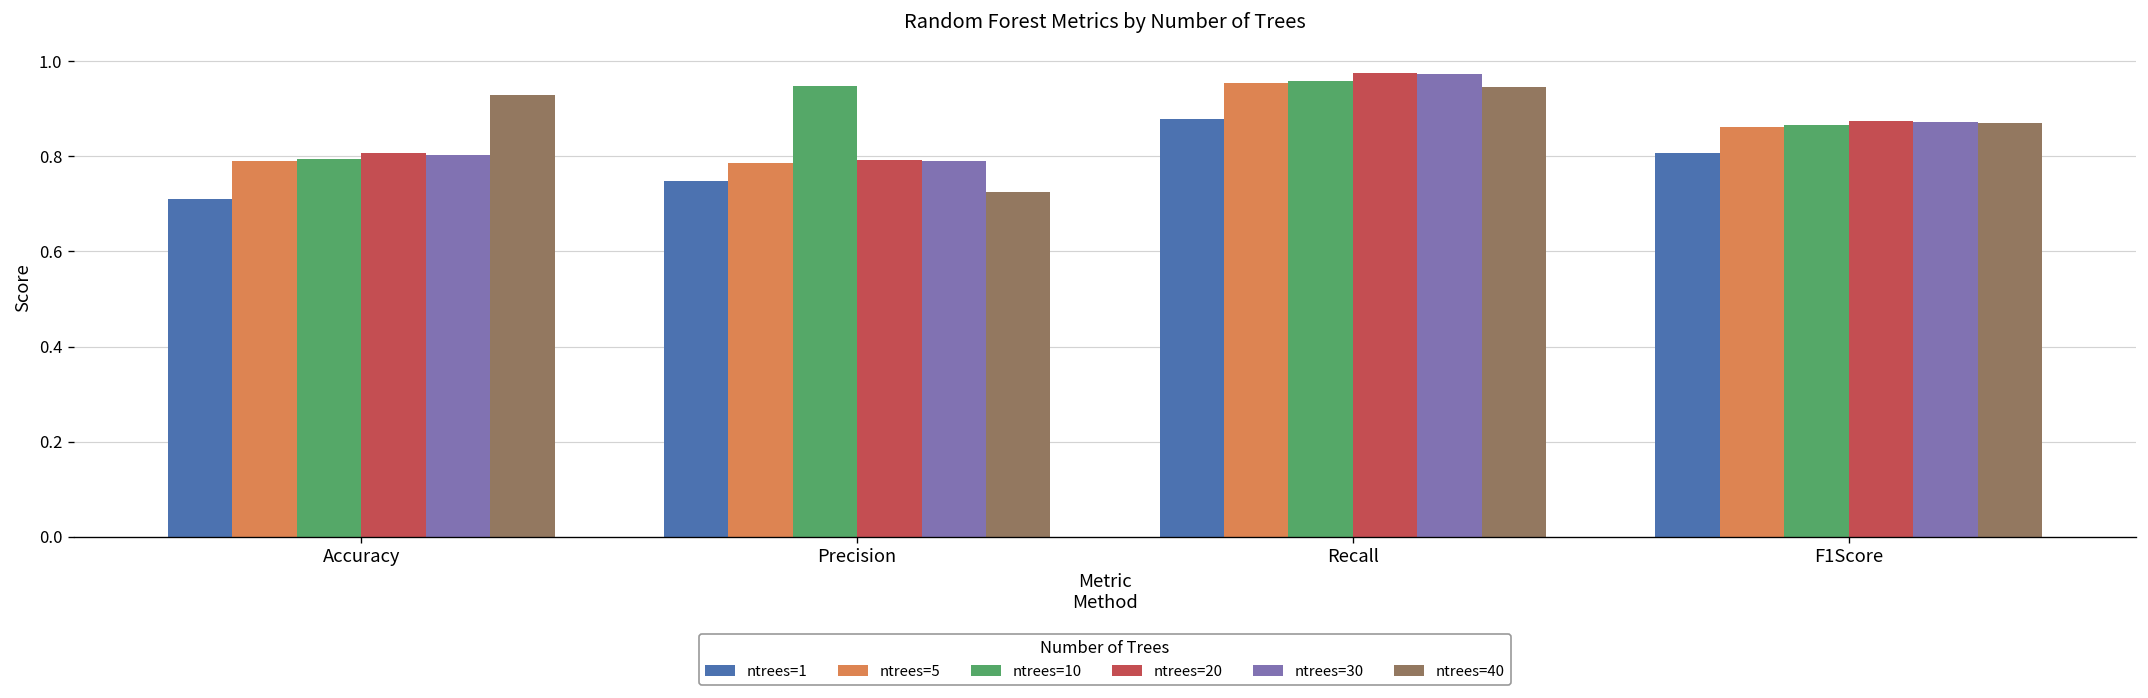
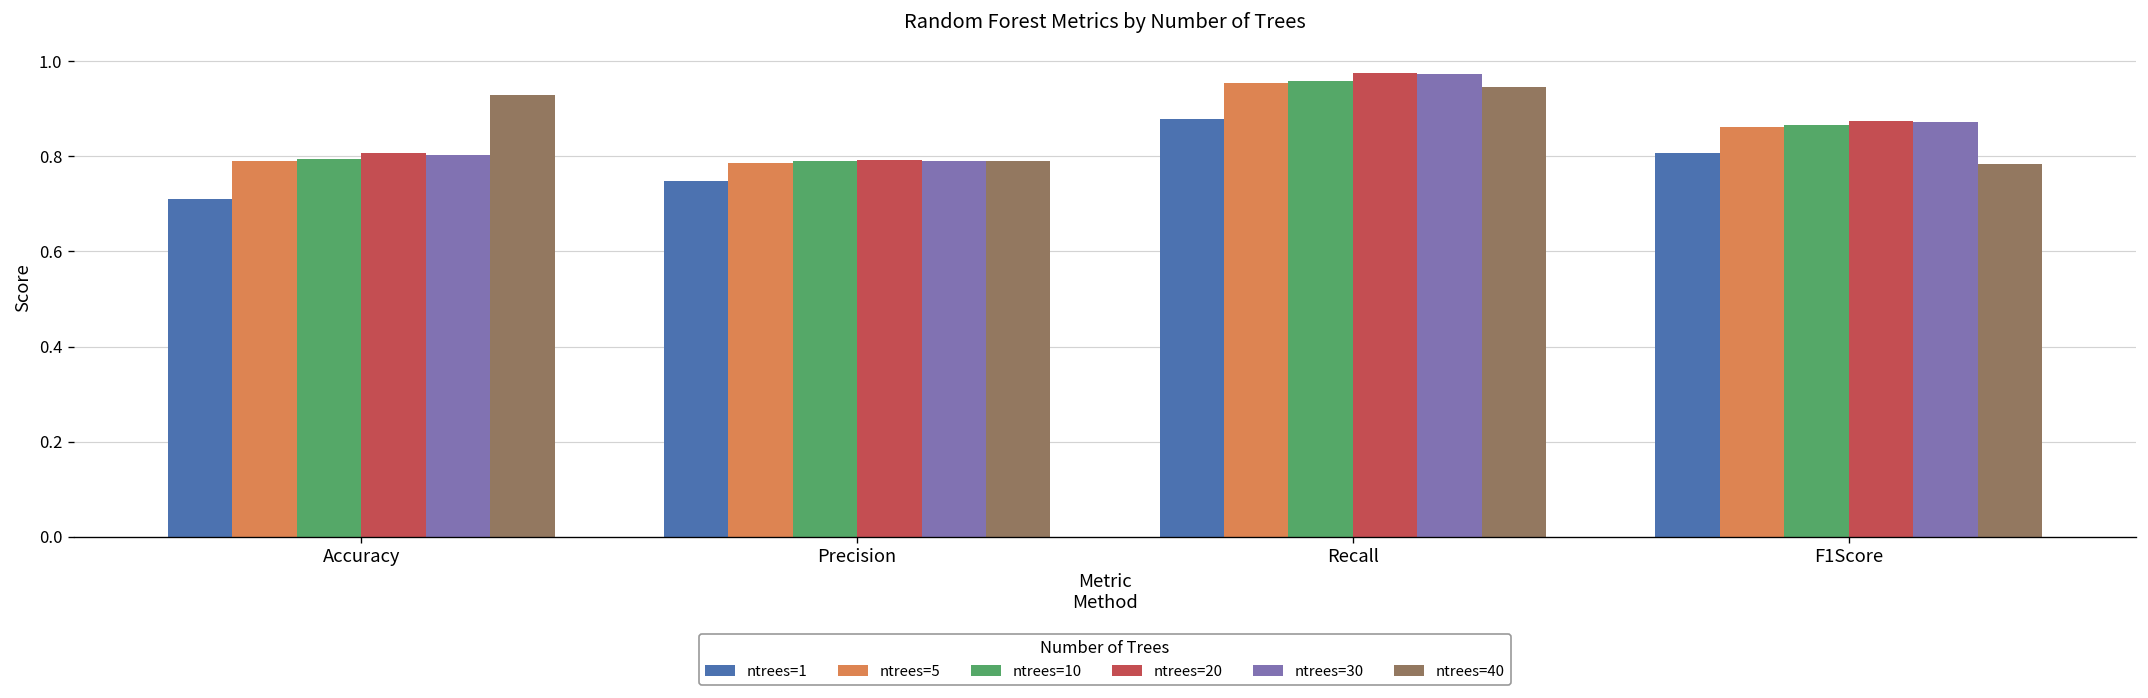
ntrees=10, Precision: 0.95 -> 0.79
ntrees=40, Precision: 0.73 -> 0.79
ntrees=40, F1Score: 0.87 -> 0.78
